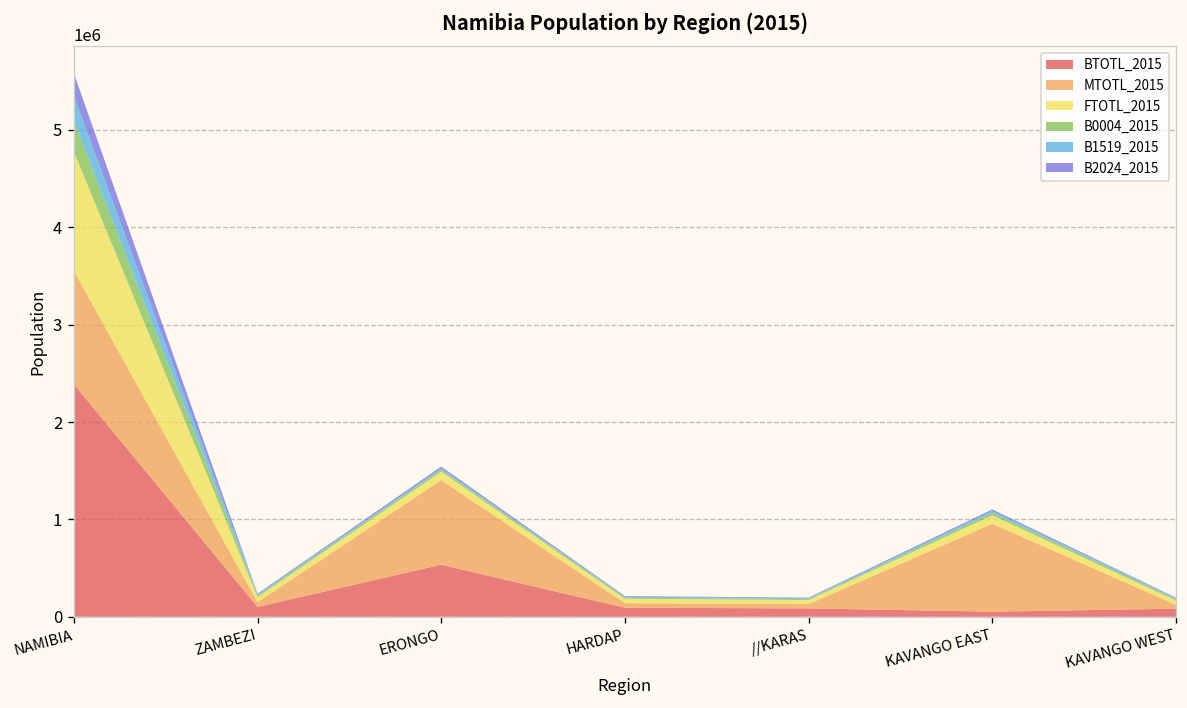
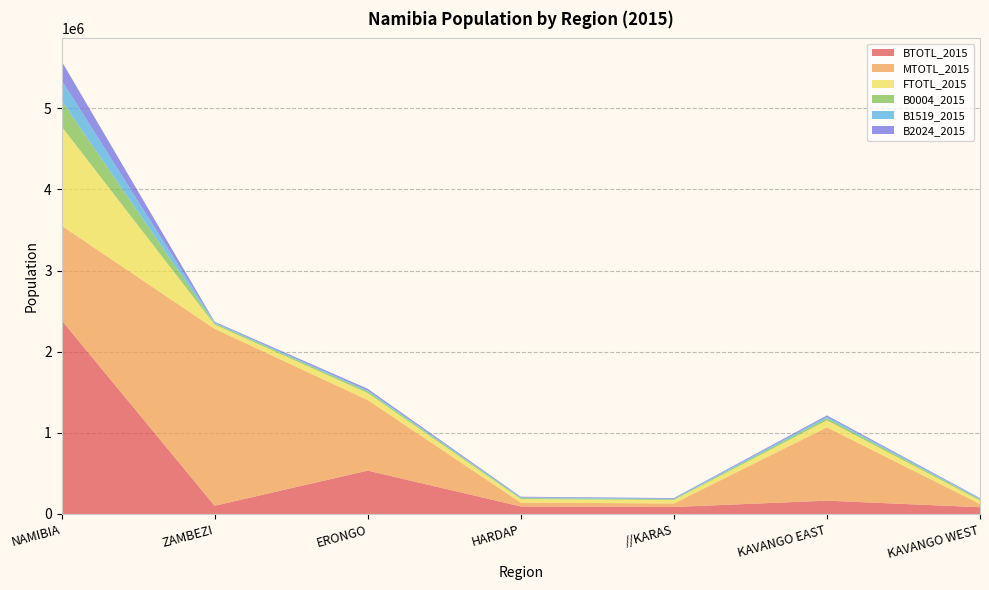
MTOTL_2015, ZAMBEZI: 0 -> 2200000
BTOTL_2015, KAVANGO EAST: 100000 -> 200000
